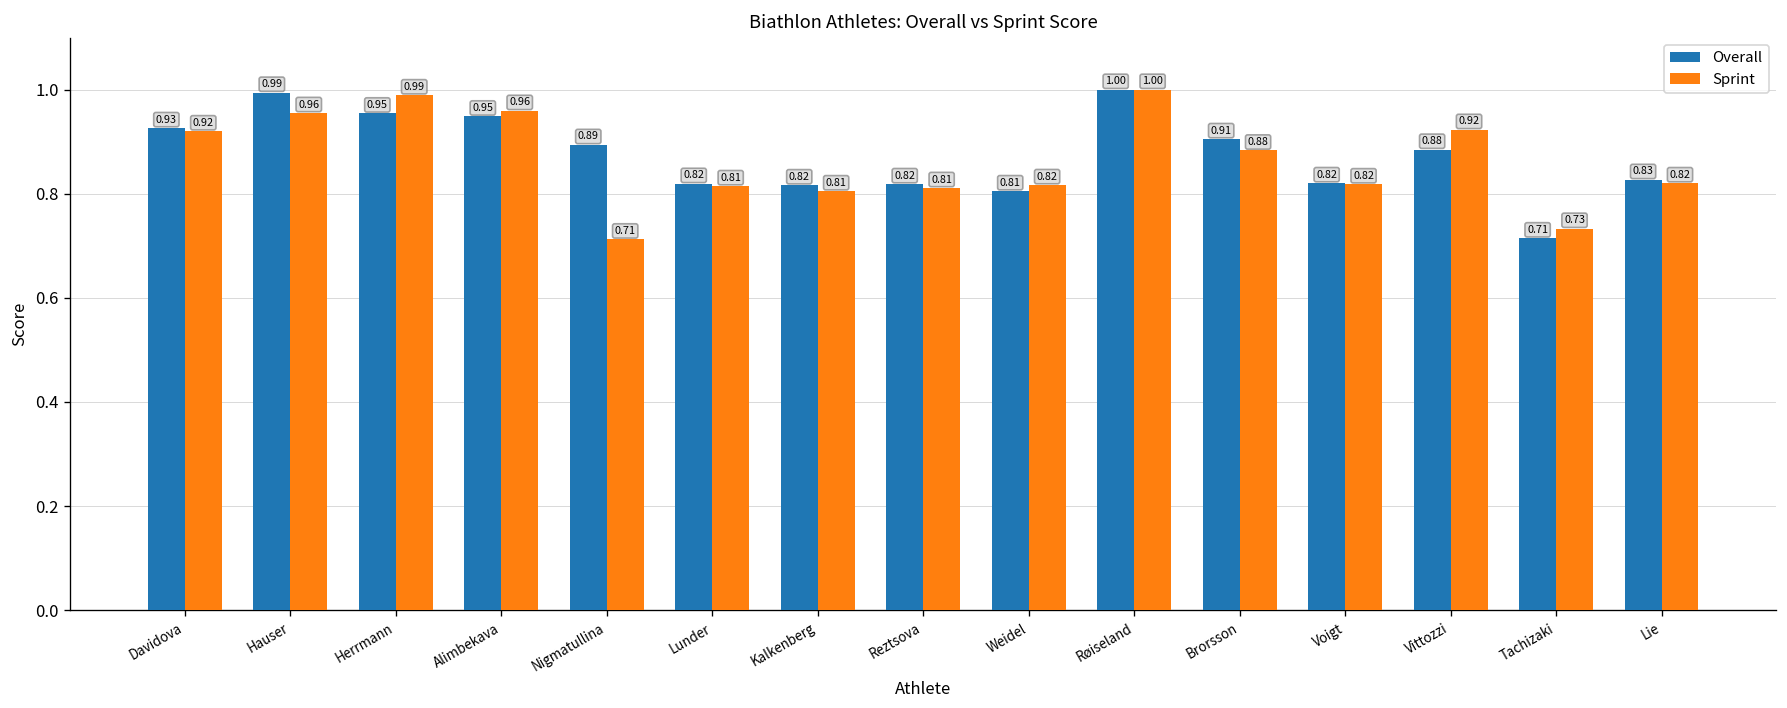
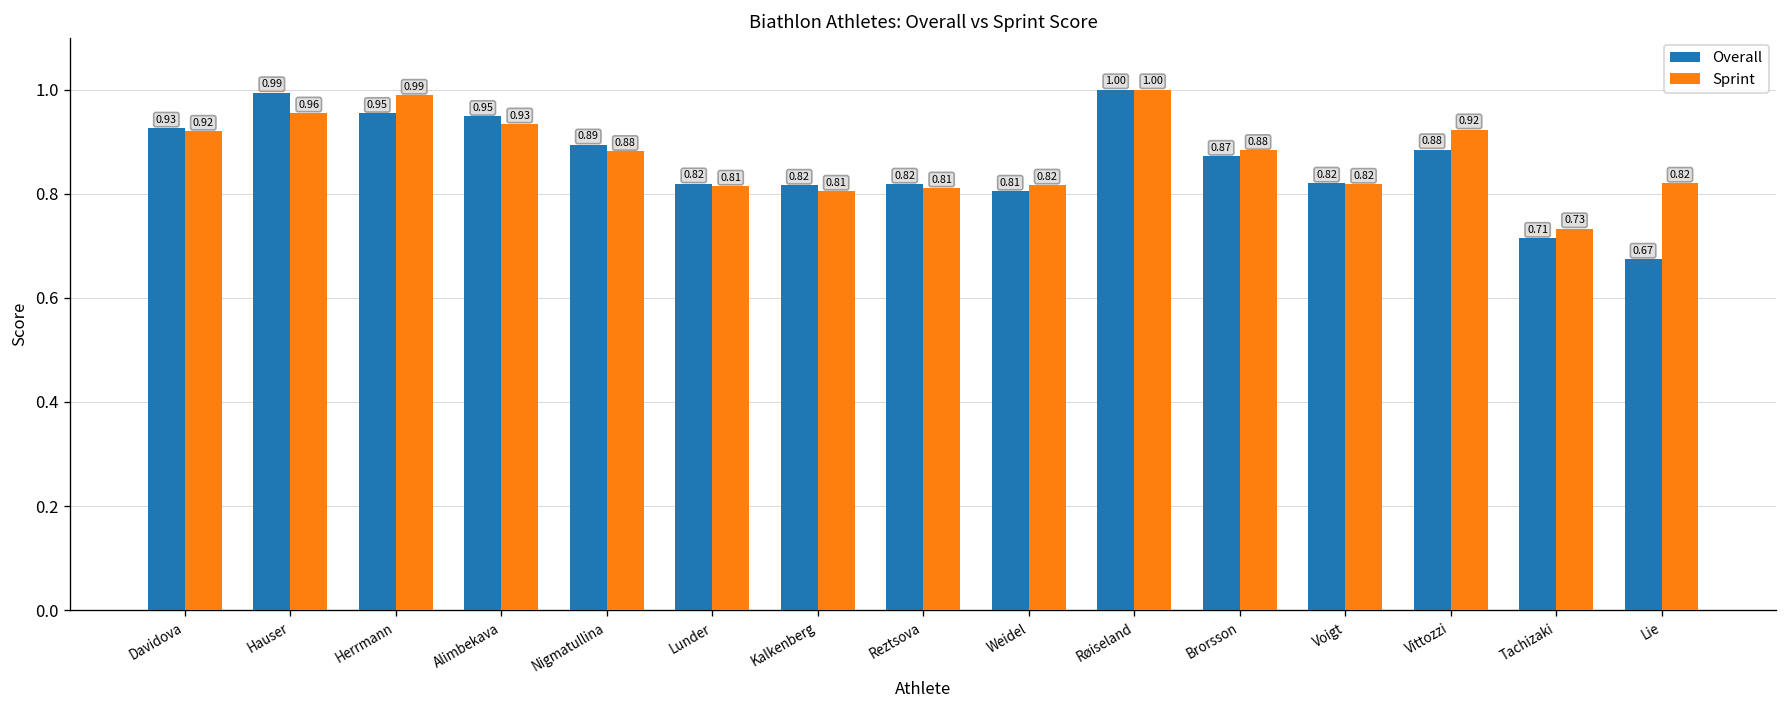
Sprint, Alimbekava: 0.96 -> 0.93
Sprint, Nigmatullina: 0.71 -> 0.88
Overall, Brorsson: 0.91 -> 0.87
Overall, Lie: 0.83 -> 0.67
